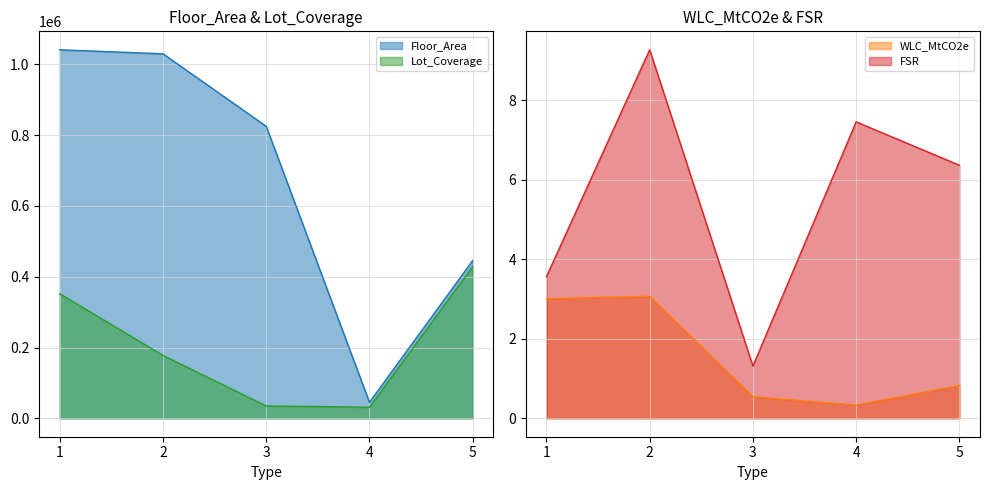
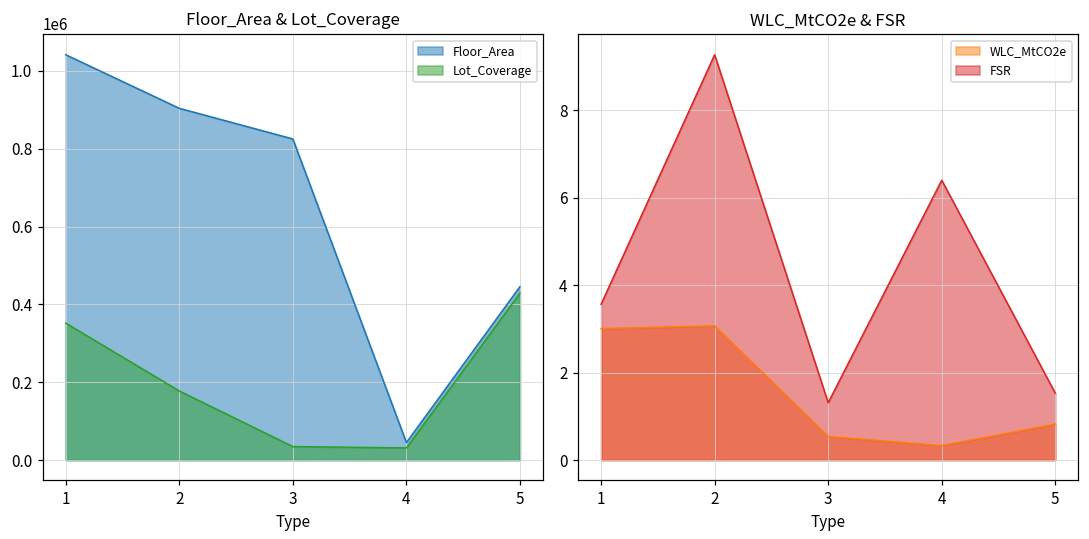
Floor_Area & Lot_Coverage, Floor_Area, 2: 1030000 -> 900000
WLC_MtCO2e & FSR, FSR, 4: 7.5 -> 6.4
WLC_MtCO2e & FSR, FSR, 5: 6.4 -> 1.5
